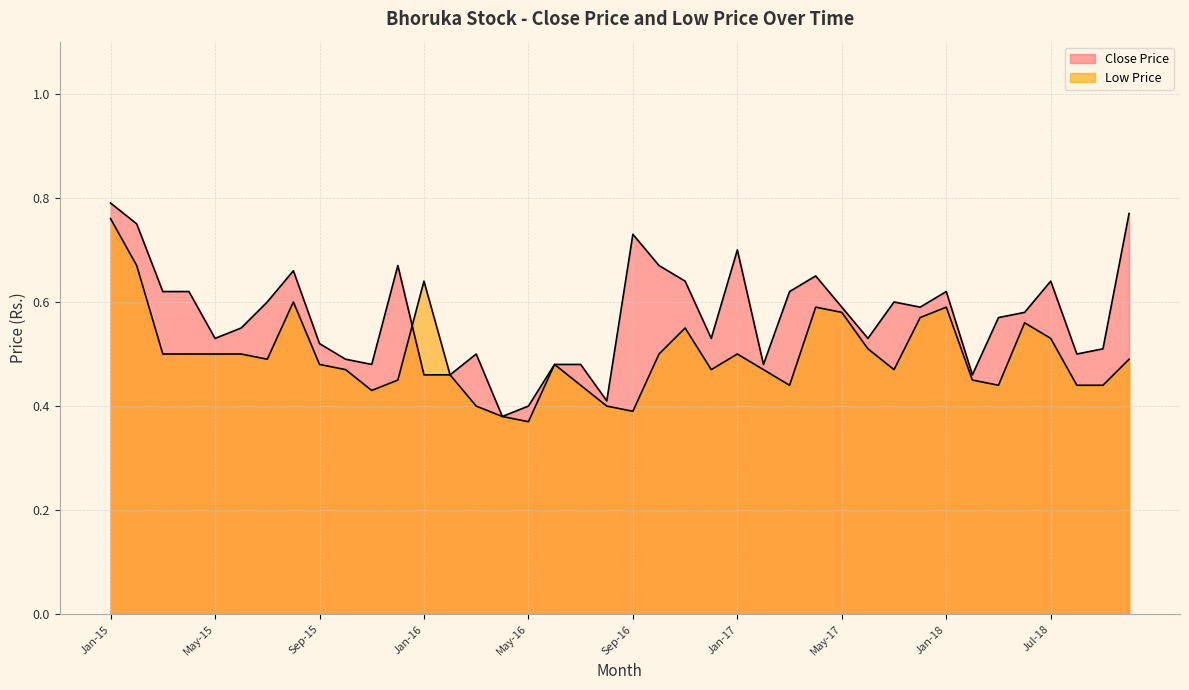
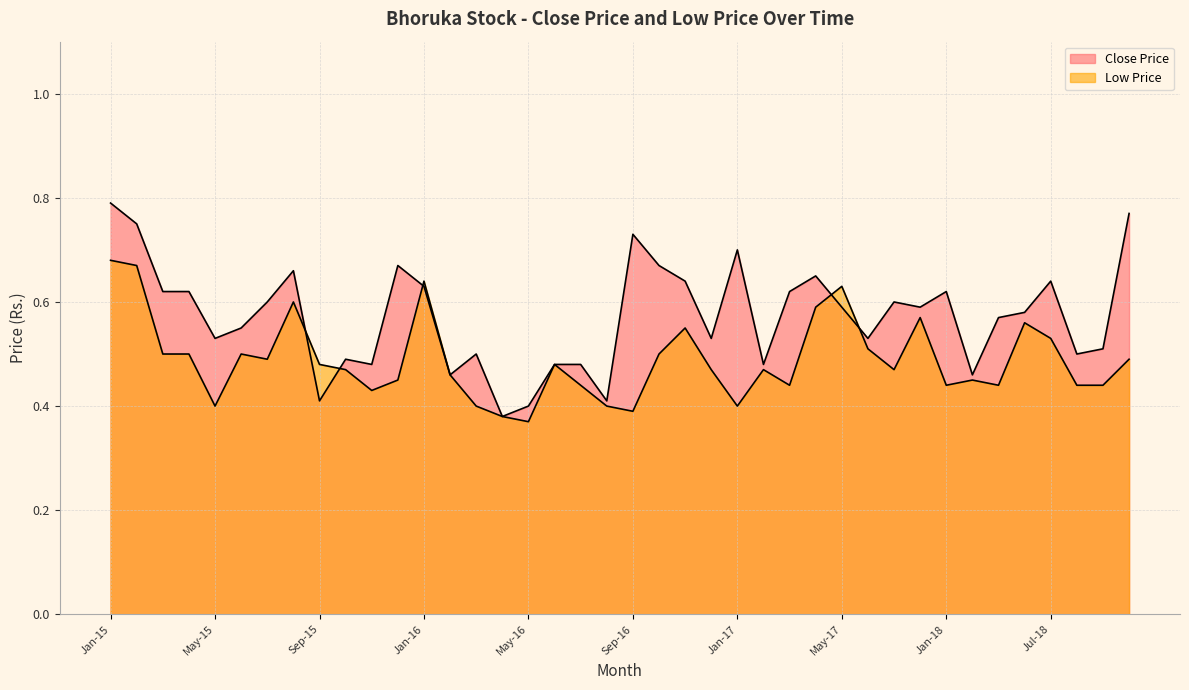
Low Price, Jan-15: 0.76 -> 0.68
Low Price, May-15: 0.5 -> 0.4
Close Price, Sep-15: 0.52 -> 0.41
Close Price, Jan-16: 0.46 -> 0.63
Low Price, Jan-17: 0.5 -> 0.4
Low Price, May-17: 0.58 -> 0.63
Low Price, Jan-18: 0.59 -> 0.44
